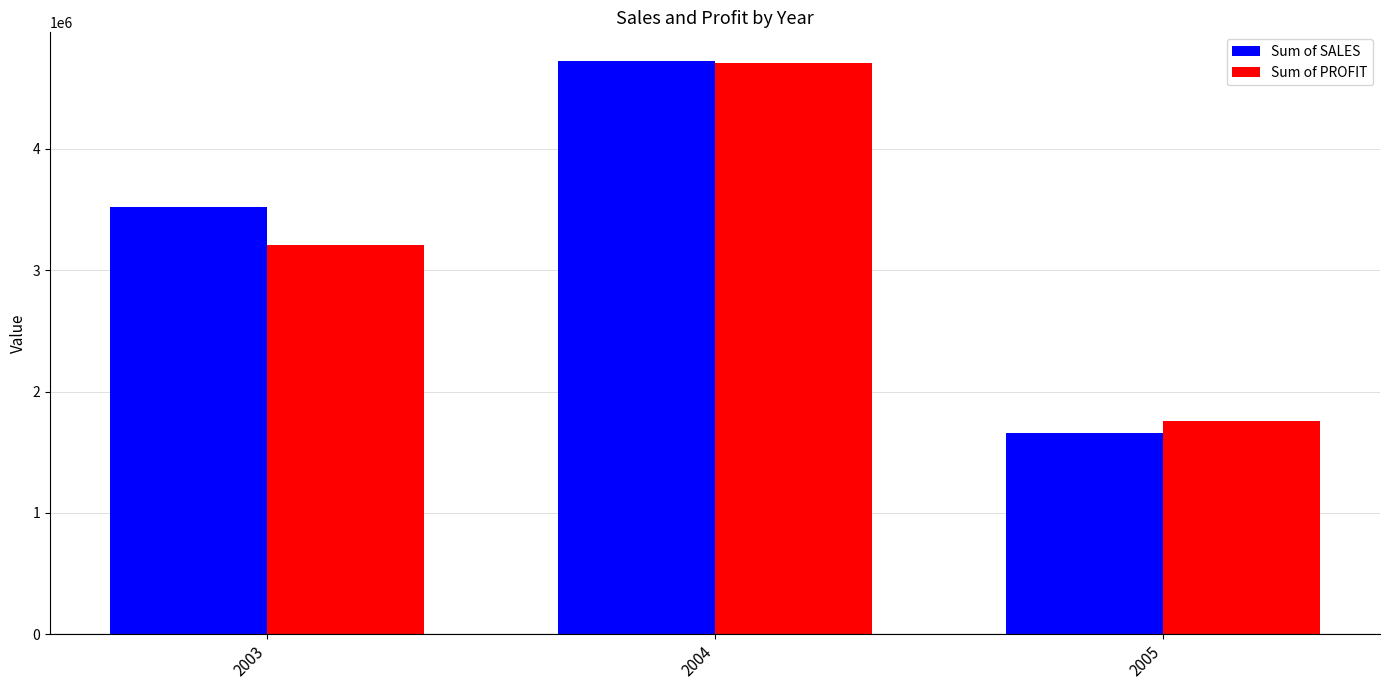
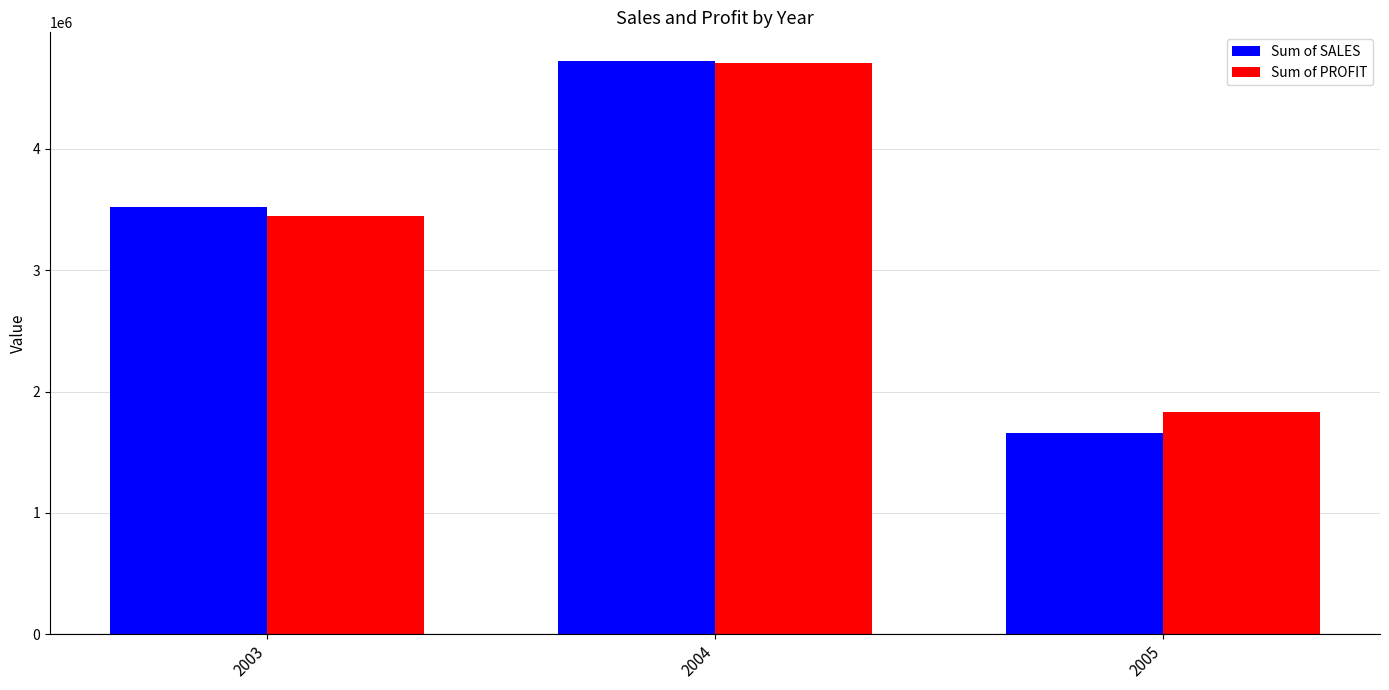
Sum of PROFIT, 2003: 3210000 -> 3450000
Sum of PROFIT, 2005: 1760000 -> 1830000
